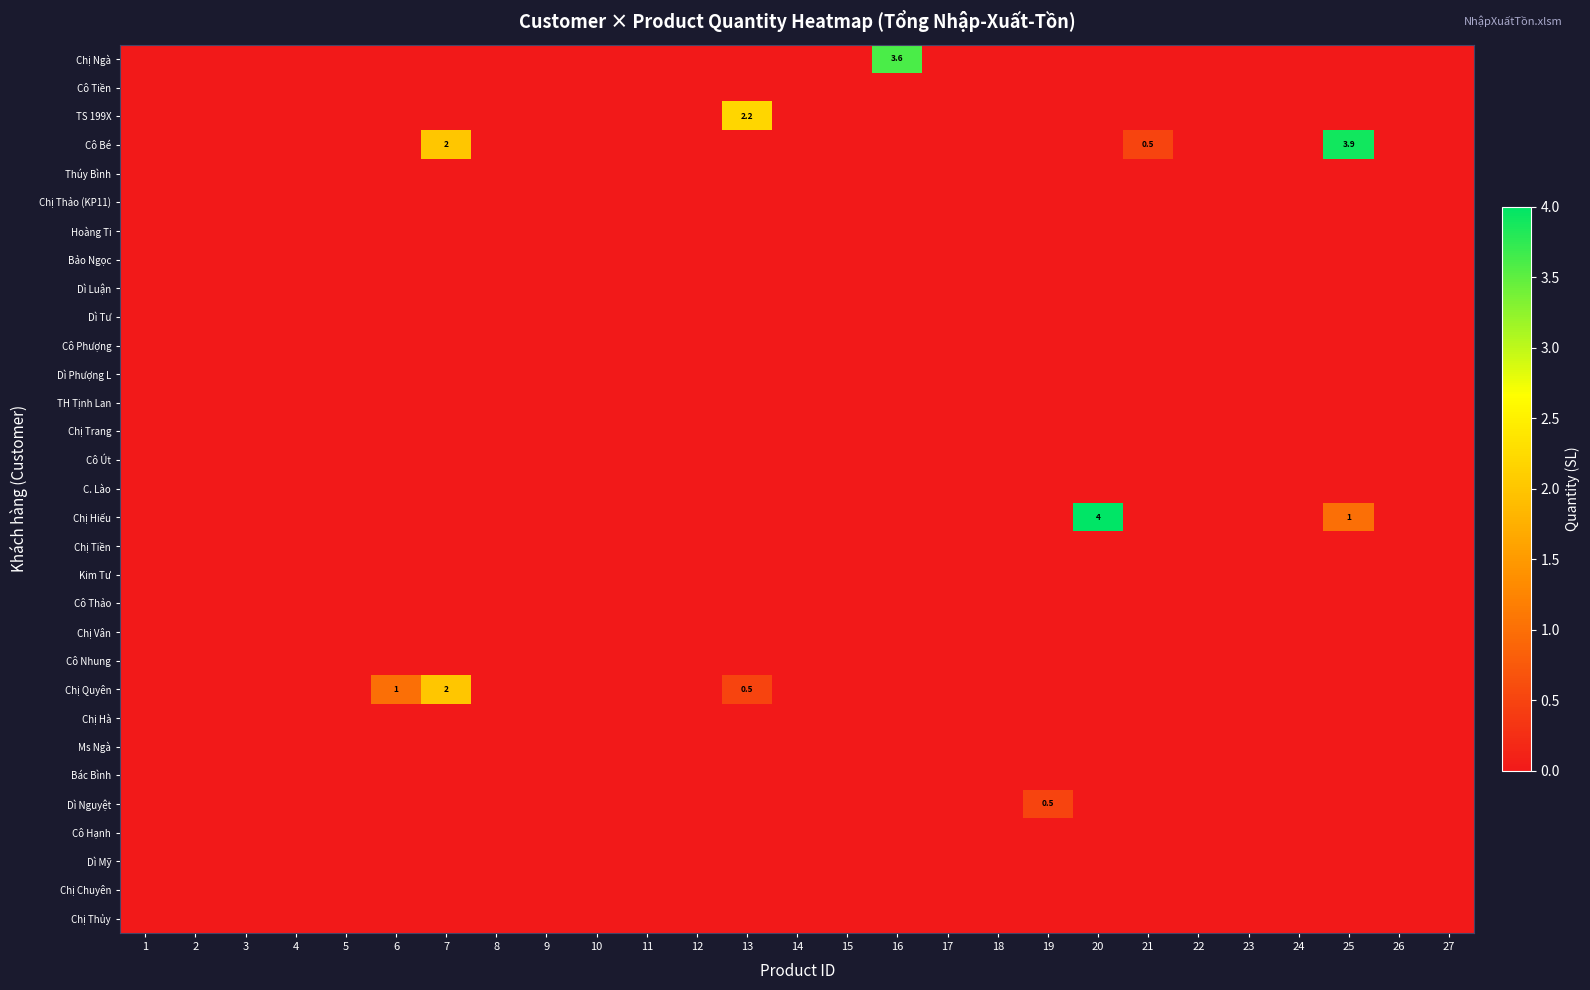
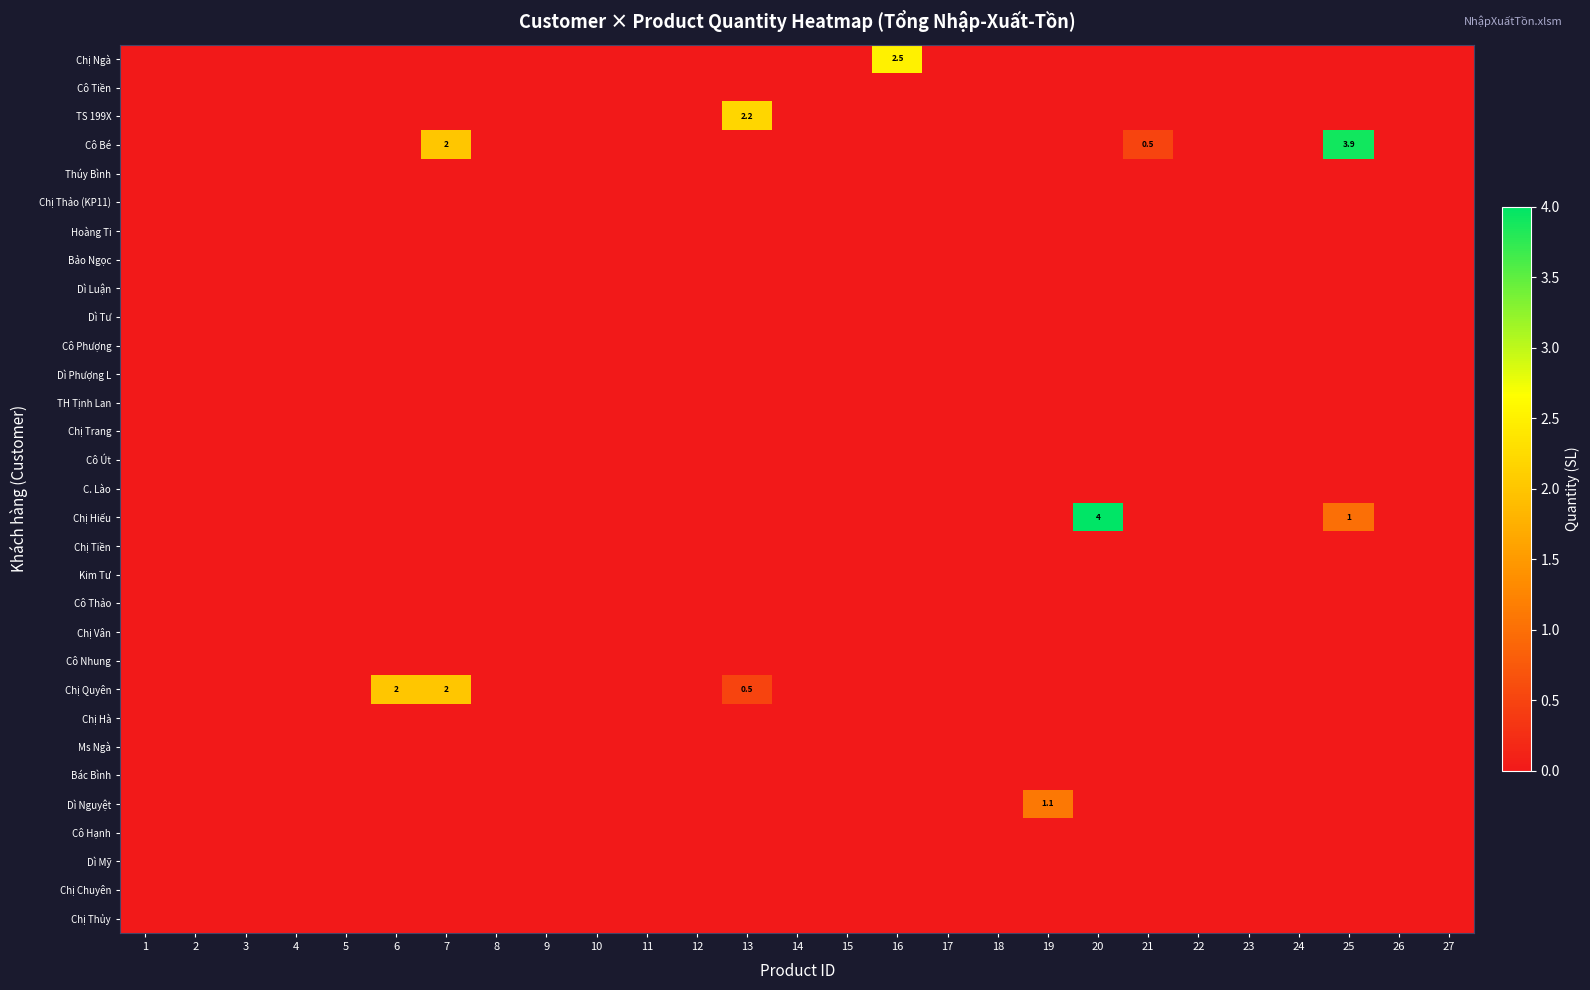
Chị Ngà, 16: 3.6 -> 2.5
Chị Quyên, 6: 1 -> 2
Dì Nguyệt, 19: 0.5 -> 1.1
